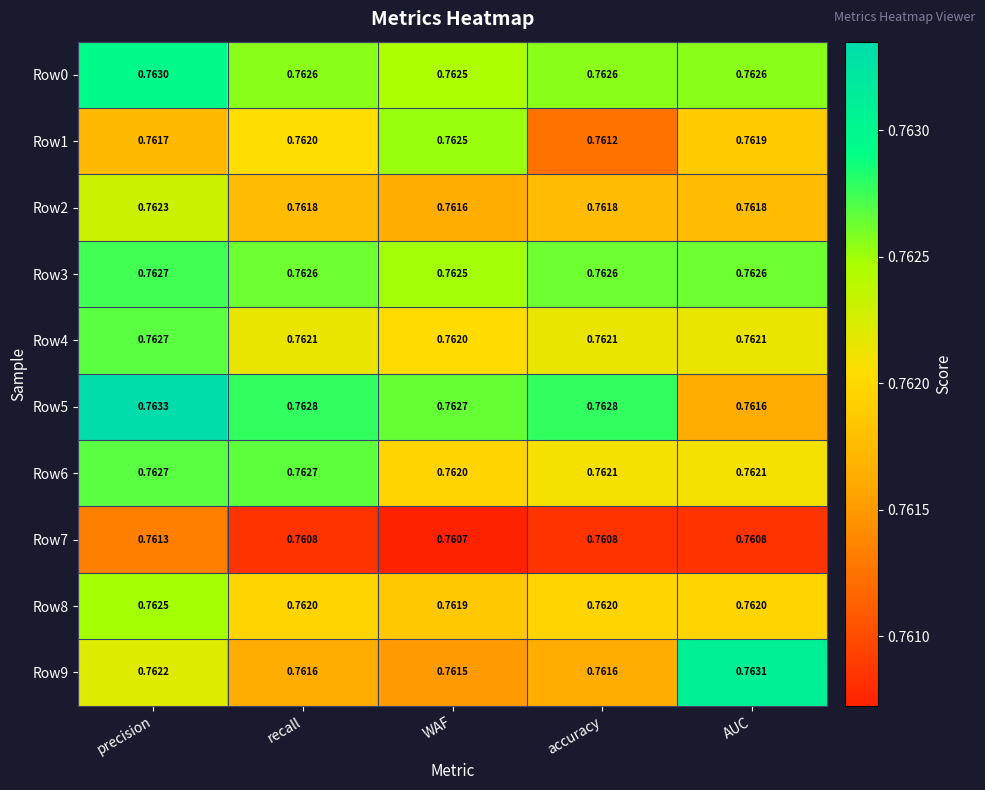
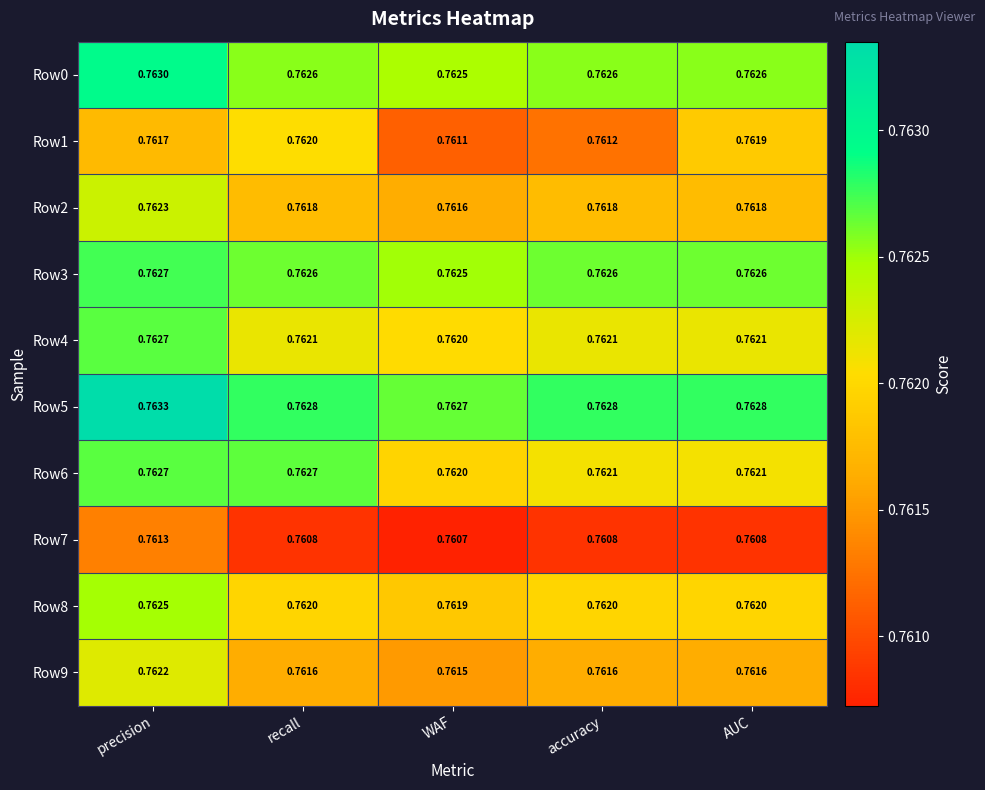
Row1, WAF: 0.7625 -> 0.7611
Row5, AUC: 0.7616 -> 0.7628
Row9, AUC: 0.7631 -> 0.7616
